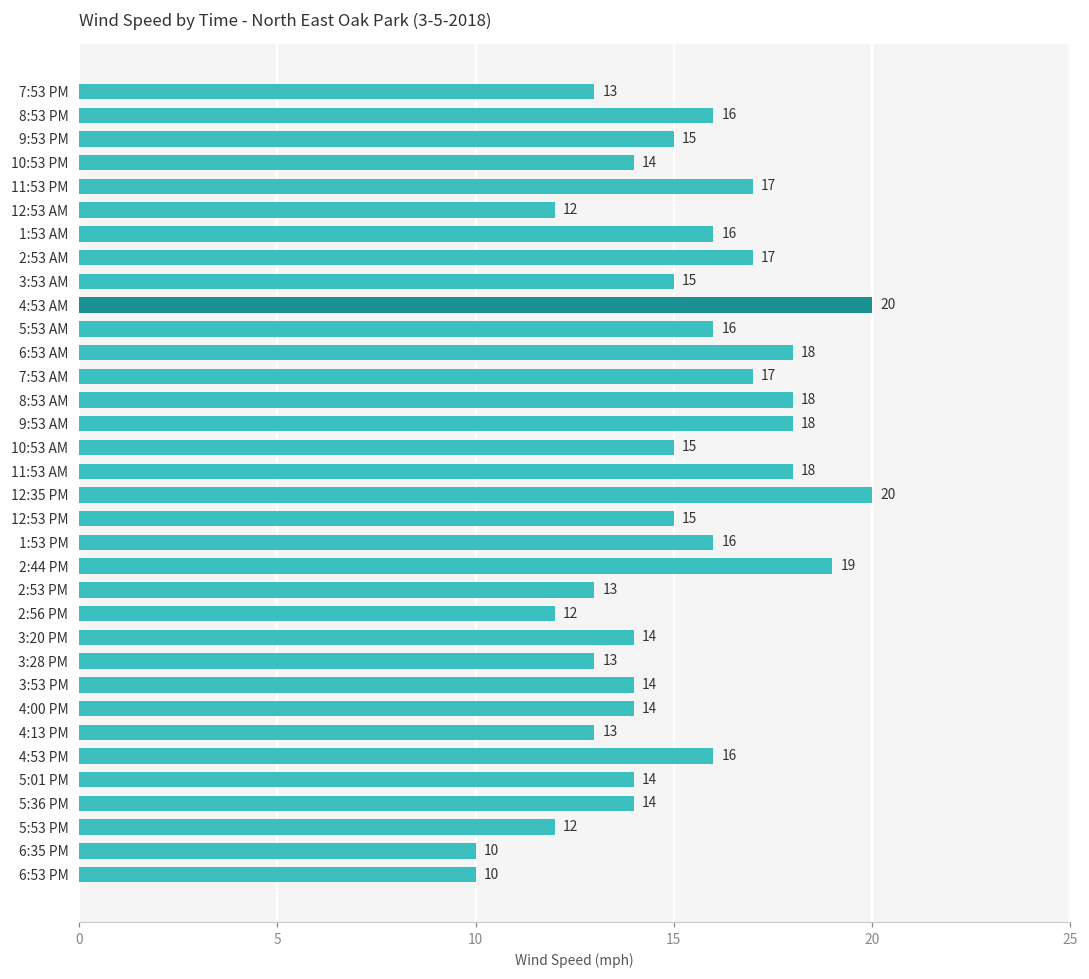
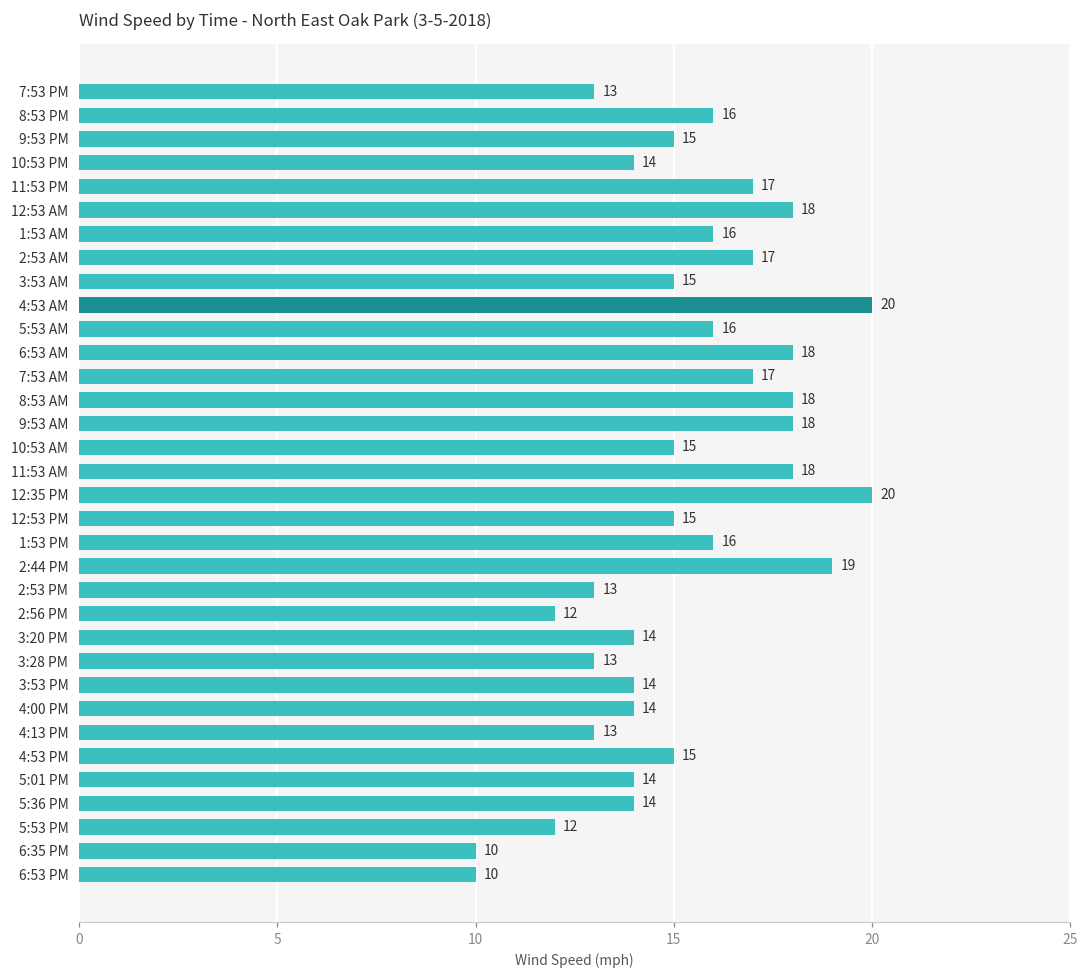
12:53 AM: 12 -> 18
4:53 PM: 16 -> 15
